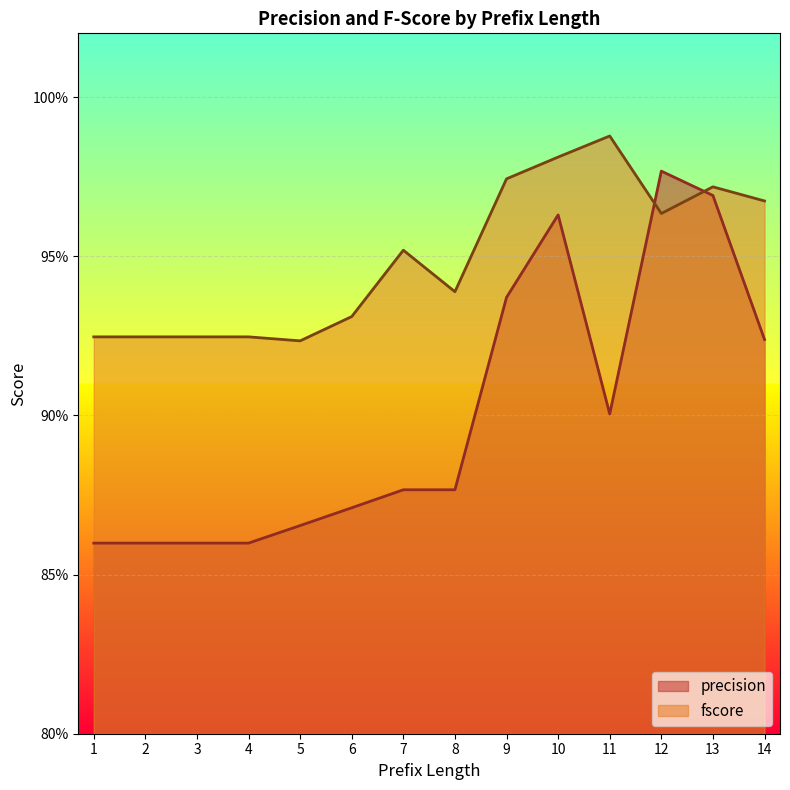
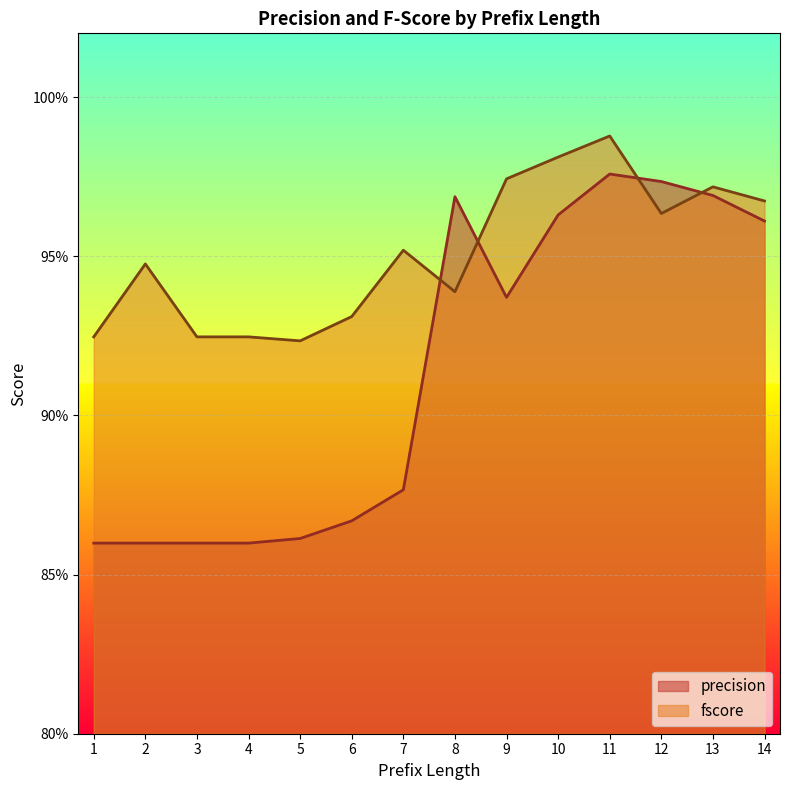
fscore, 2: 92.5% -> 94.8%
precision, 5: 86.5% -> 86.1%
precision, 6: 87.1% -> 86.7%
precision, 8: 87.7% -> 96.9%
precision, 11: 90.0% -> 97.6%
precision, 12: 97.7% -> 97.3%
precision, 14: 92.4% -> 96.1%
